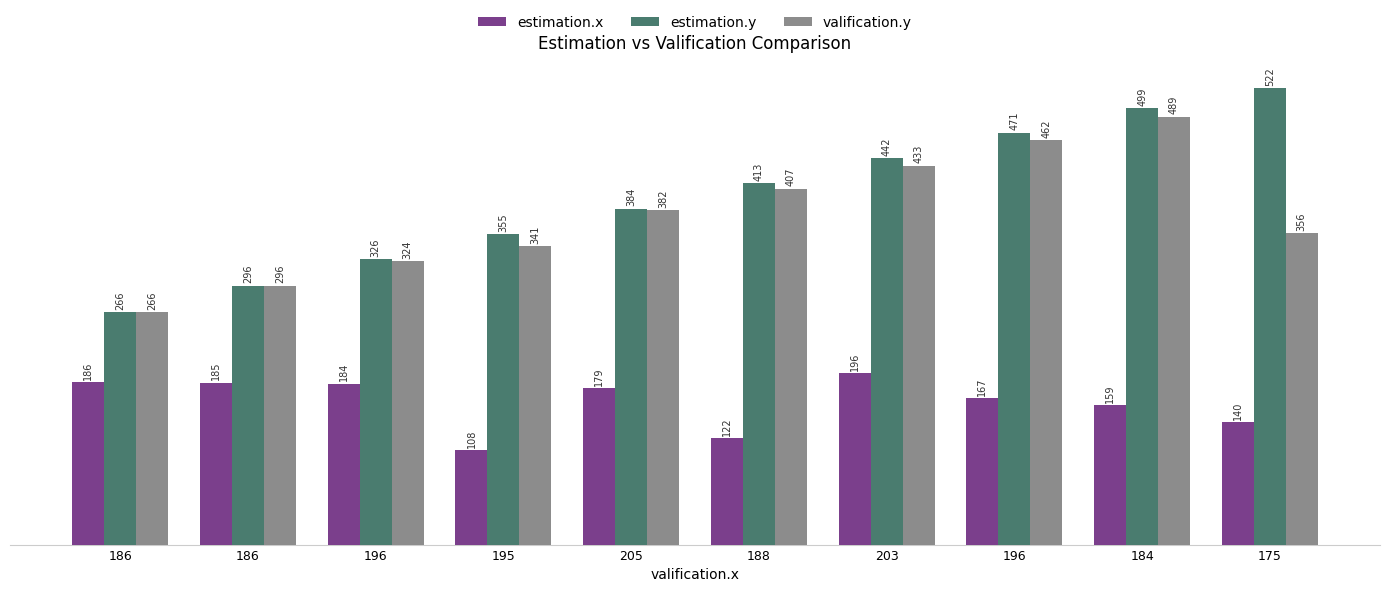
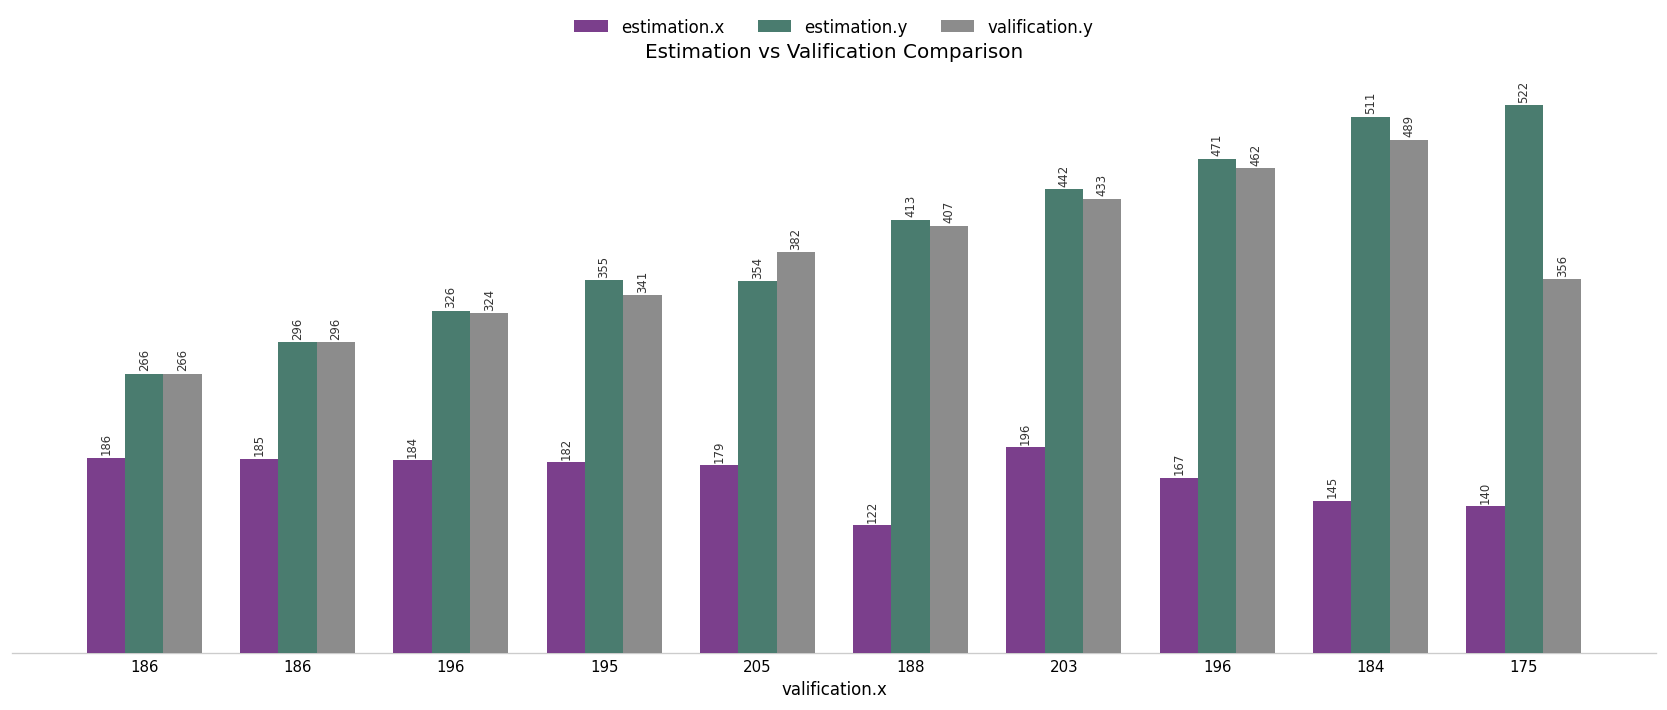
estimation.x, 195: 108 -> 182
estimation.y, 205: 384 -> 354
estimation.x, 184: 159 -> 145
estimation.y, 184: 499 -> 511
